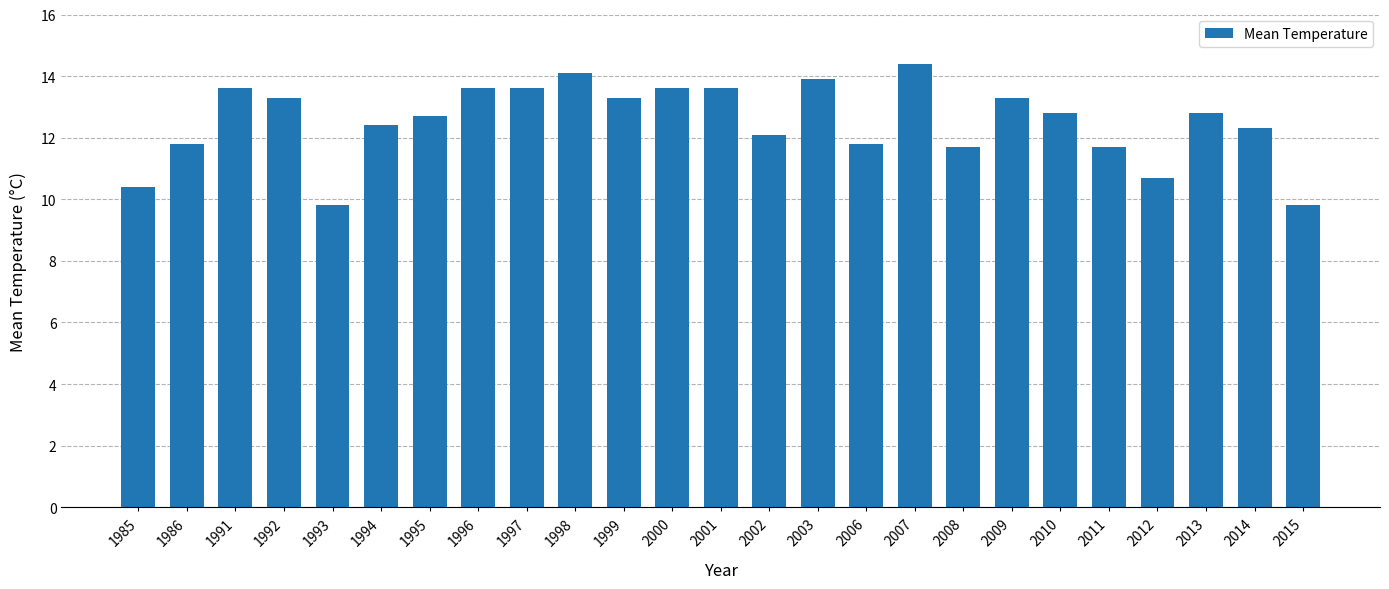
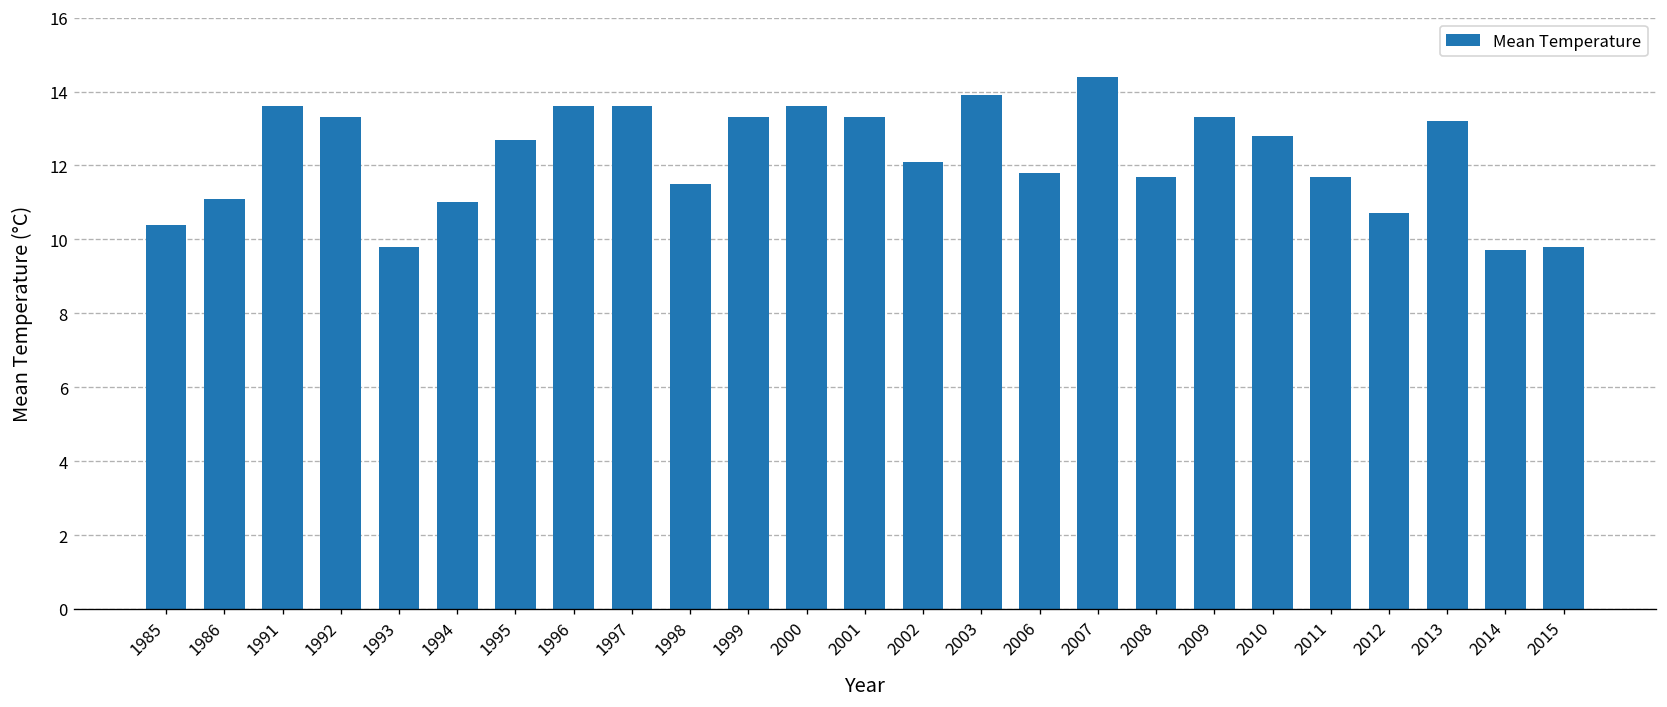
1986: 11.8 -> 11.1
1994: 12.4 -> 11.0
1998: 14.1 -> 11.5
2001: 13.6 -> 13.3
2013: 12.8 -> 13.2
2014: 12.3 -> 9.7
